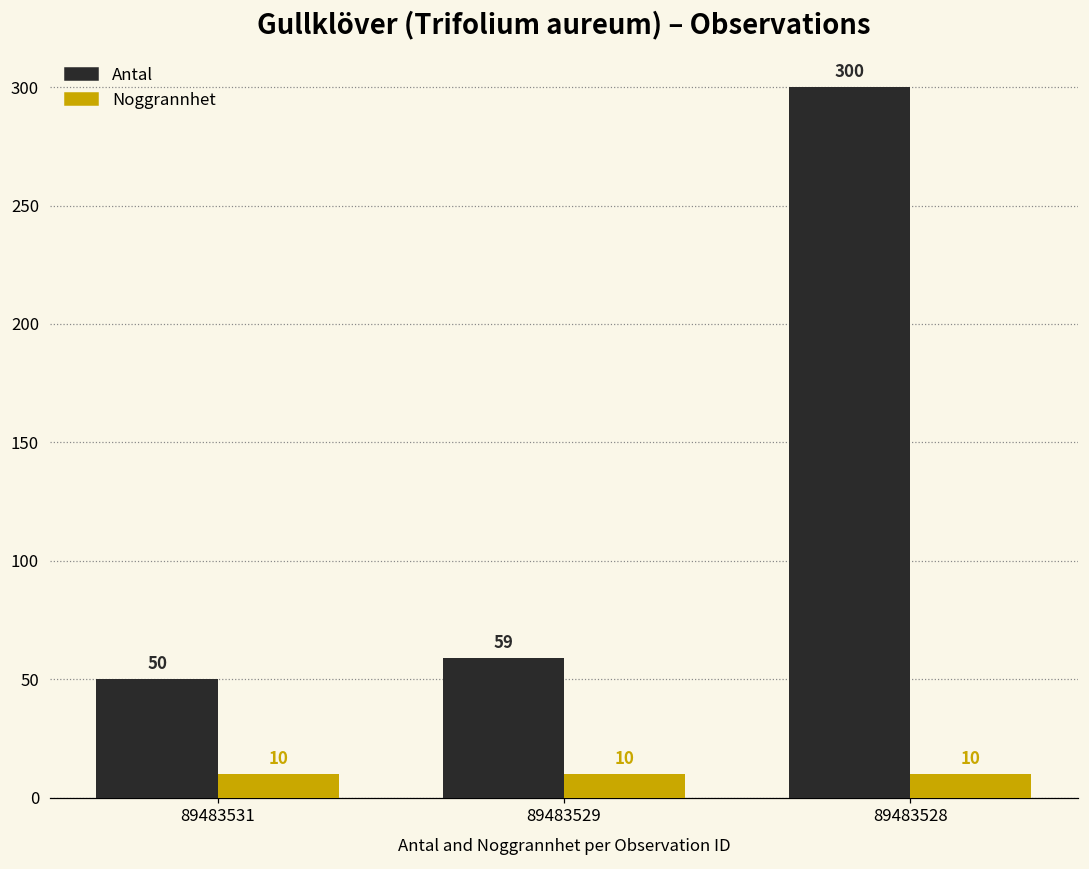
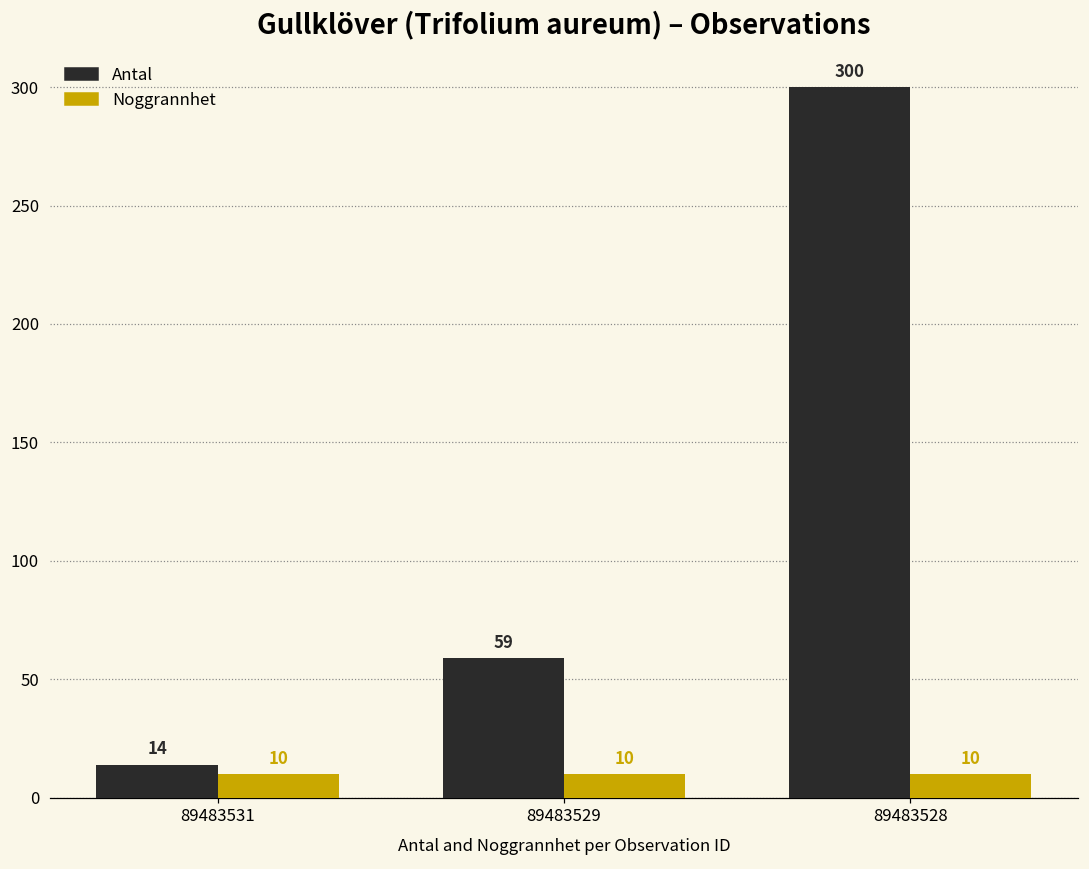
Antal, 89483531: 50 -> 14
